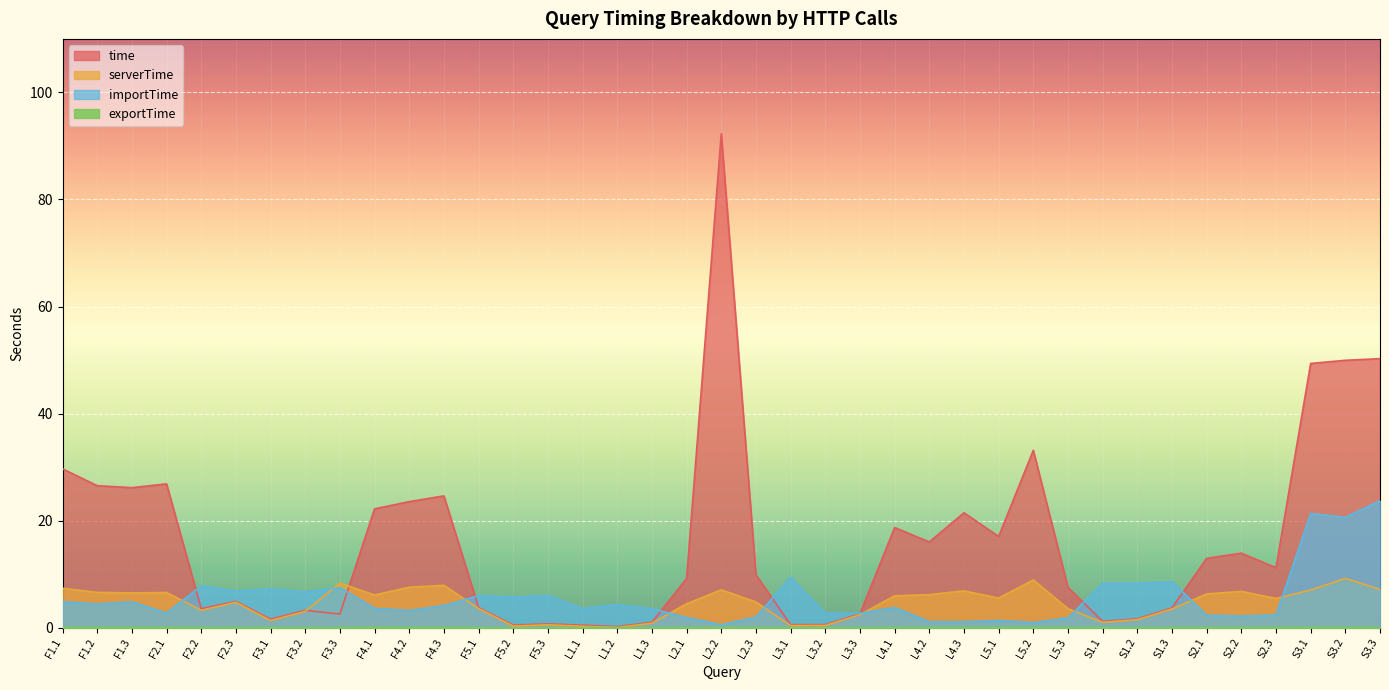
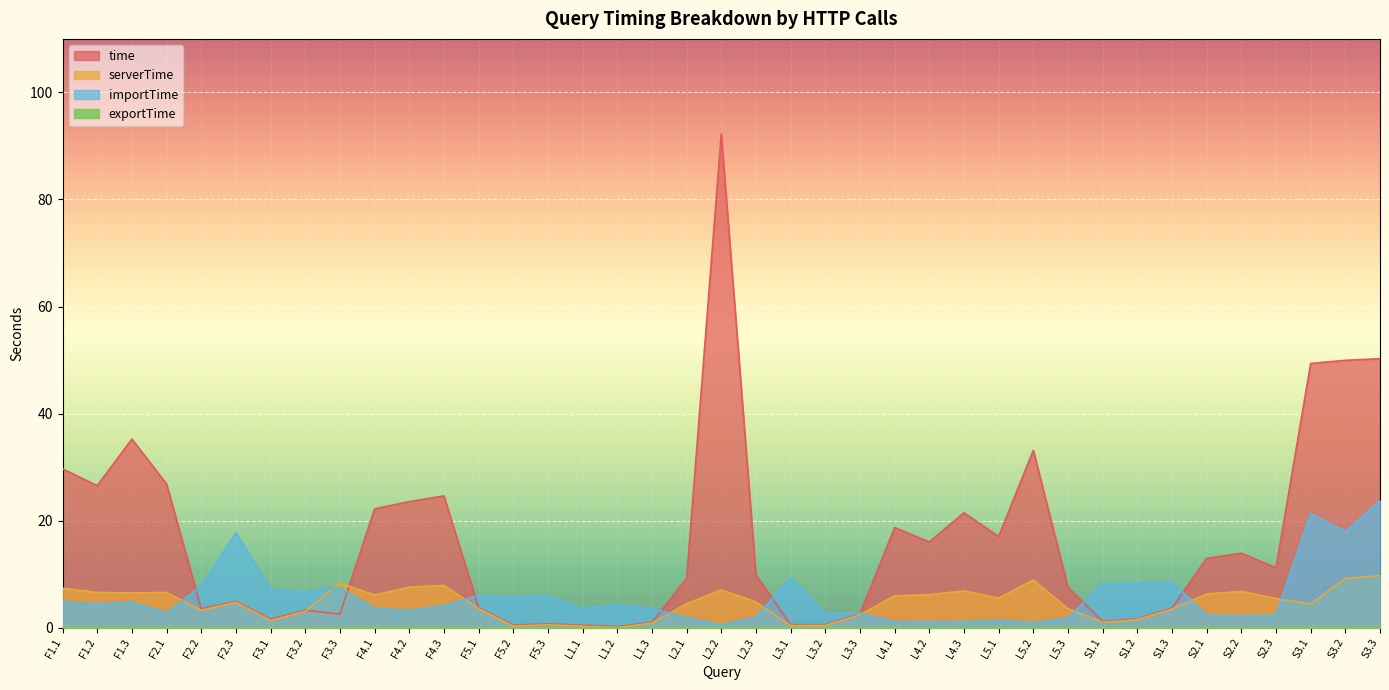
time, F1.3: 26 -> 35
importTime, F2.3: 7 -> 18
importTime, L4.1: 4 -> 1
serverTime, S3.1: 7 -> 4
importTime, S3.2: 21 -> 18
serverTime, S3.3: 7 -> 10
